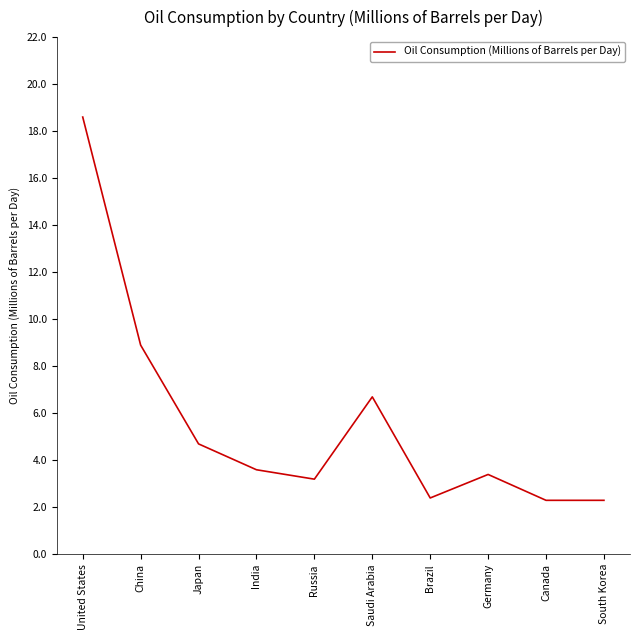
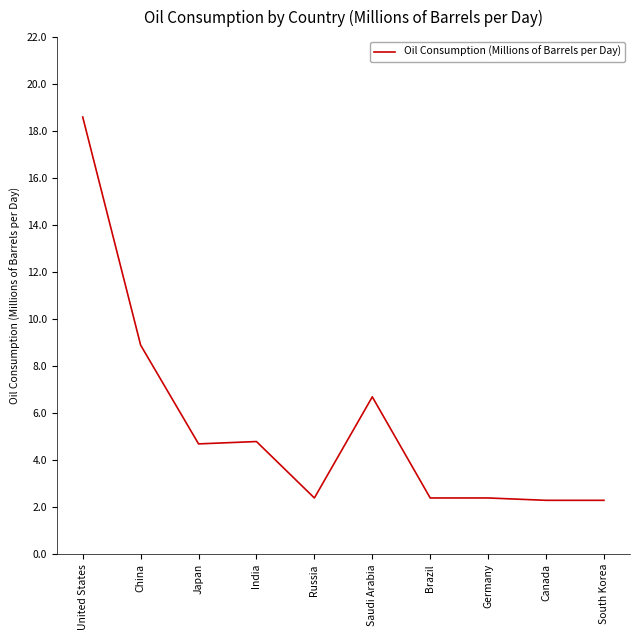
India: 3.6 -> 4.8
Russia: 3.2 -> 2.4
Germany: 3.4 -> 2.4
